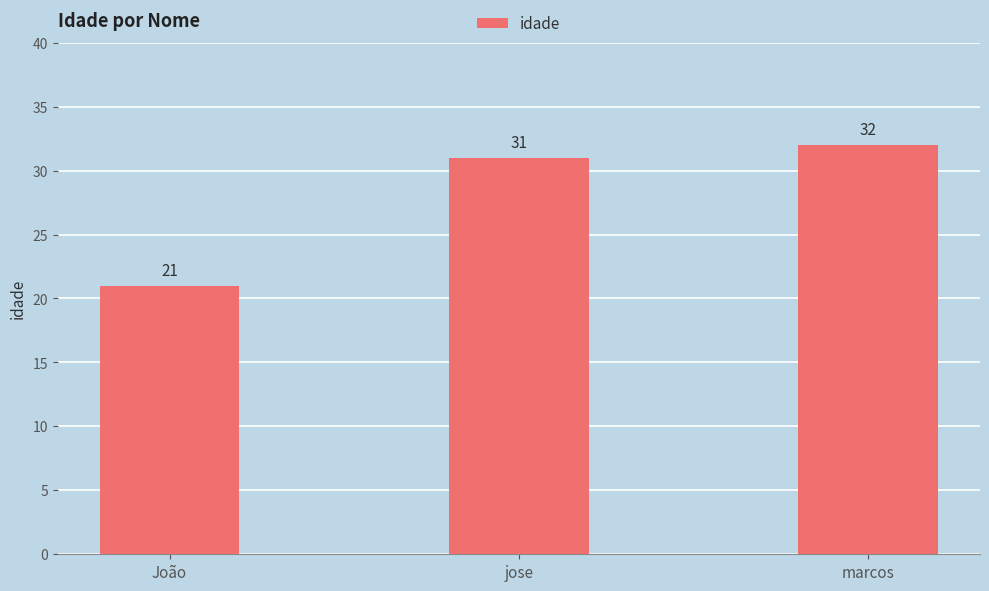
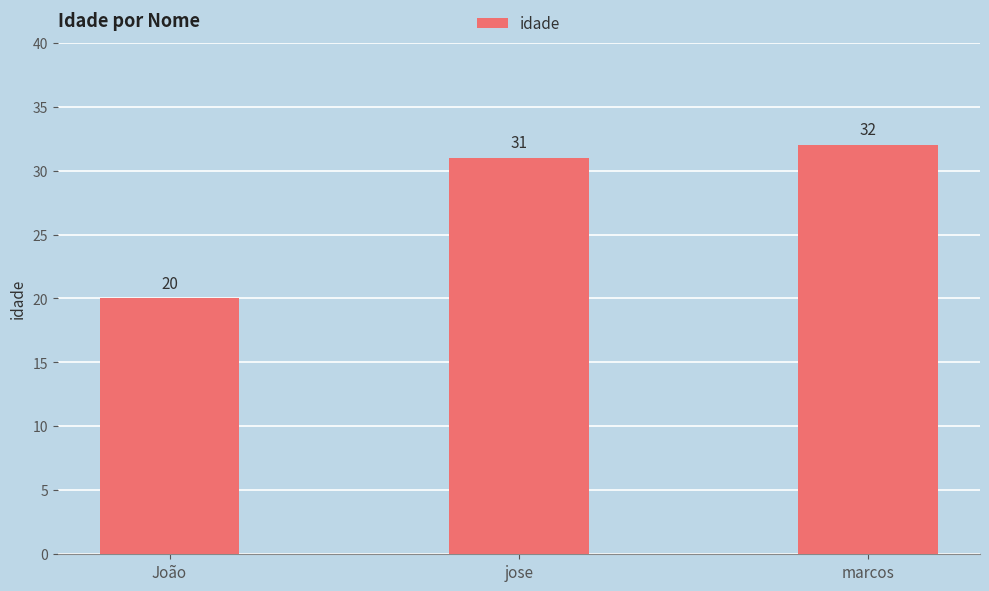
João: 21 -> 20
